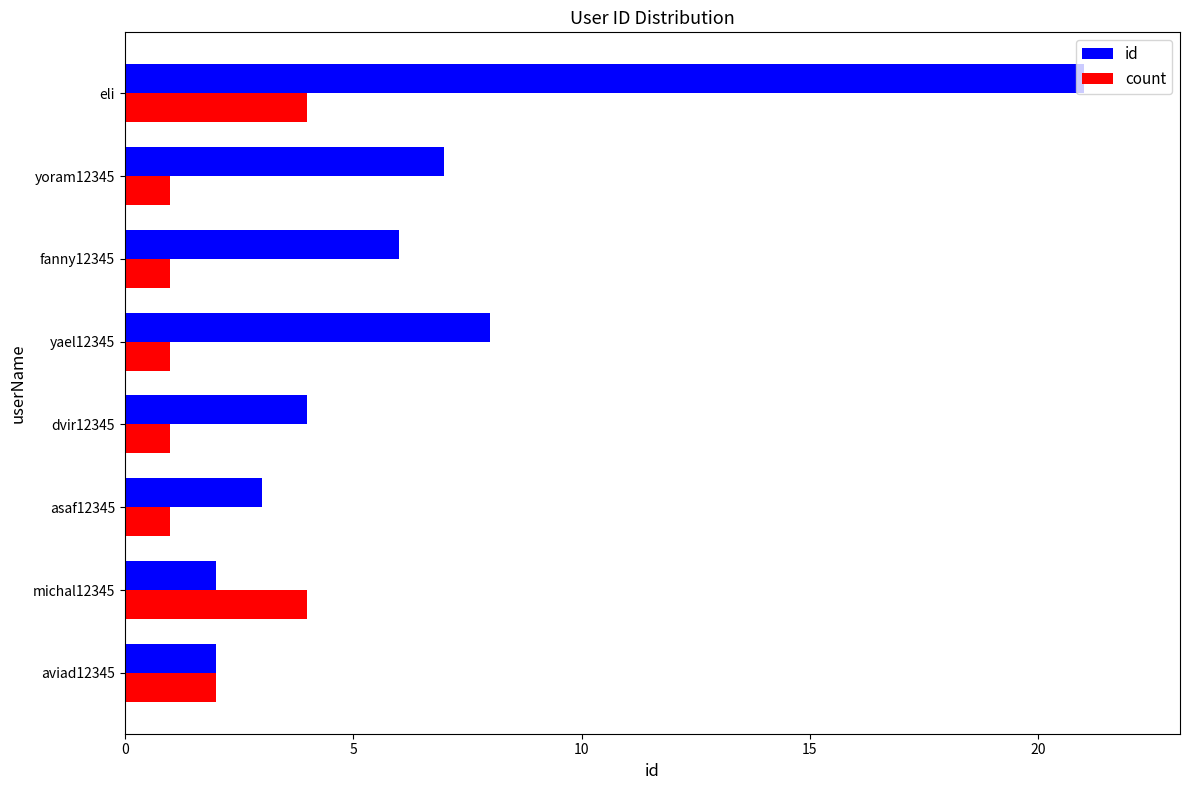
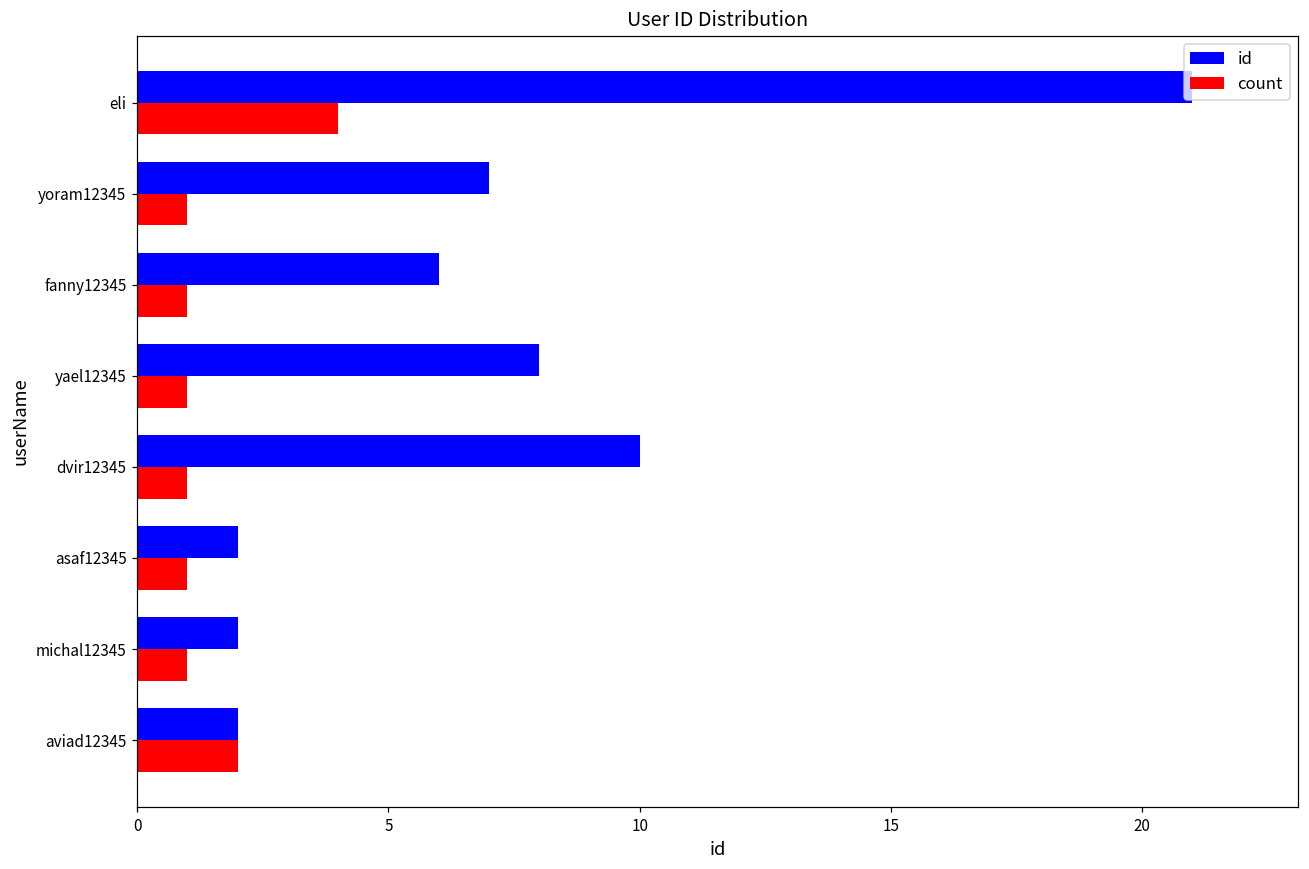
id, dvir12345: 4 -> 10
id, asaf12345: 3 -> 2
count, michal12345: 4 -> 1
